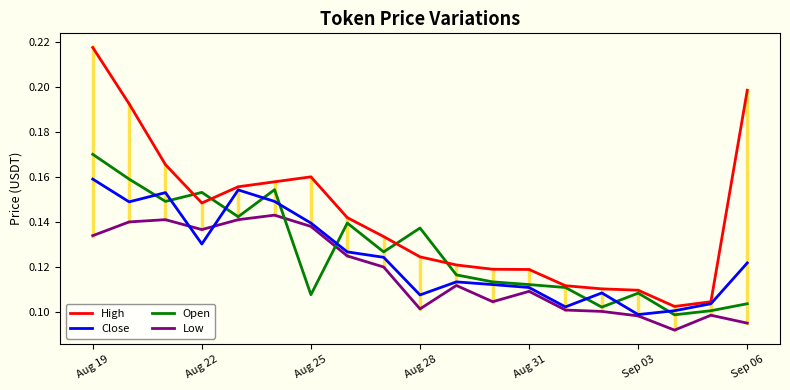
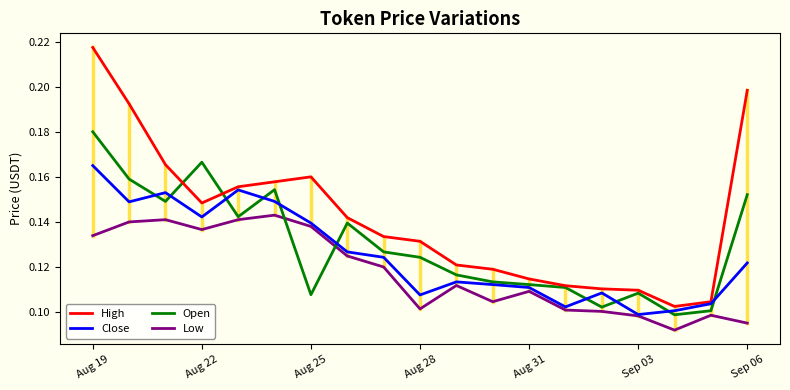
Close, Aug 19: 0.159 -> 0.165
Open, Aug 19: 0.17 -> 0.18
Close, Aug 22: 0.130 -> 0.142
Open, Aug 22: 0.153 -> 0.167
High, Aug 28: 0.125 -> 0.131
Open, Aug 28: 0.137 -> 0.124
High, Aug 31: 0.119 -> 0.115
Open, Sep 06: 0.104 -> 0.152
